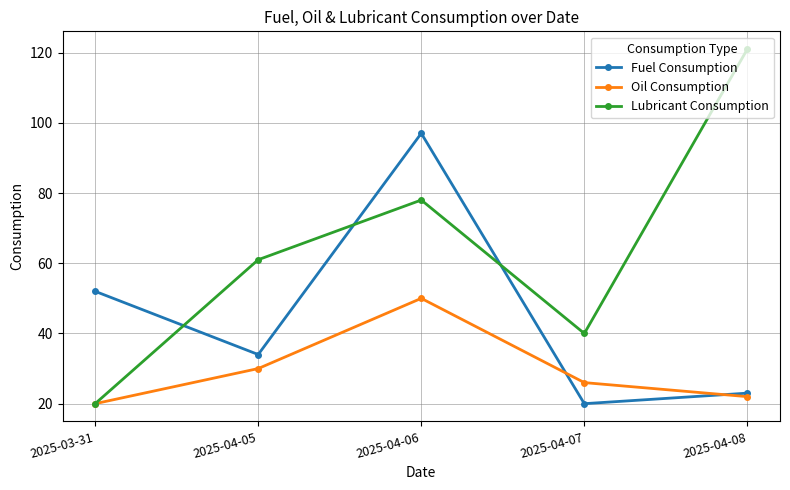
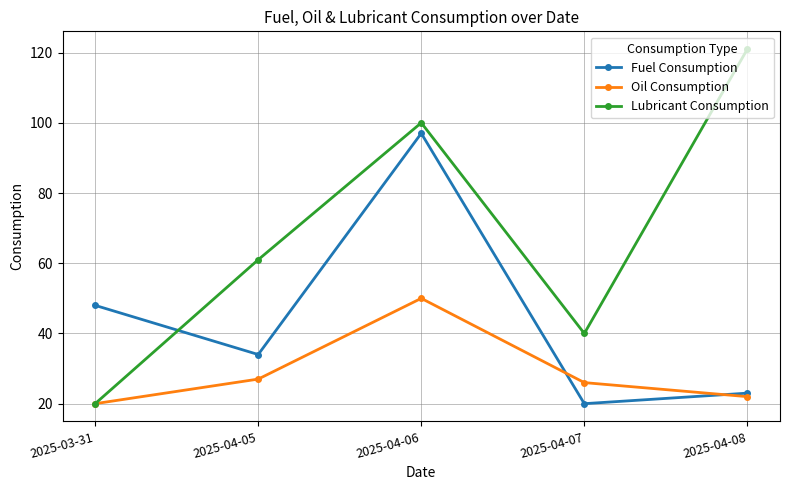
Fuel Consumption, 2025-03-31: 52 -> 48
Oil Consumption, 2025-04-05: 30 -> 27
Lubricant Consumption, 2025-04-06: 78 -> 100
